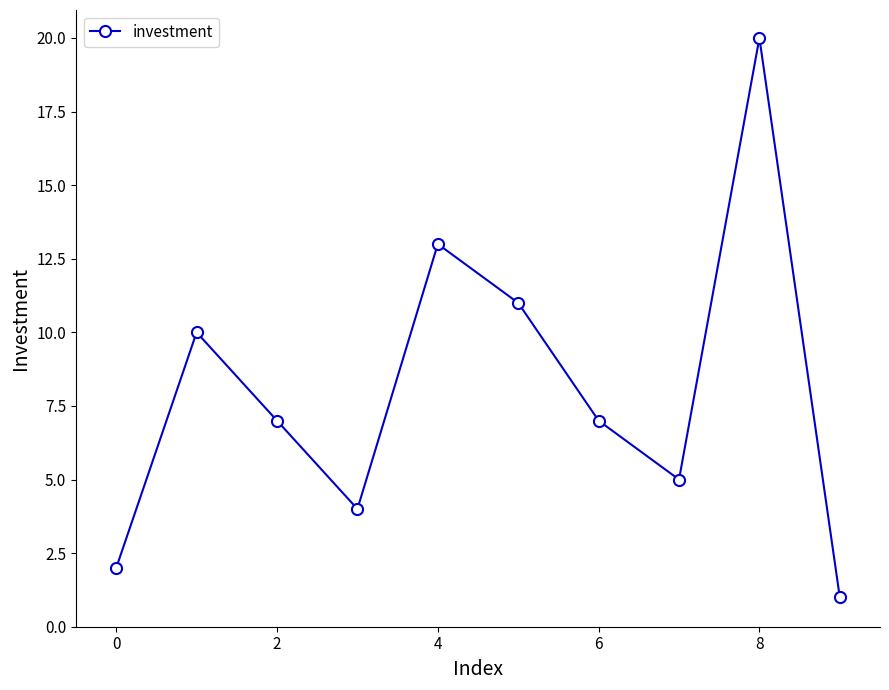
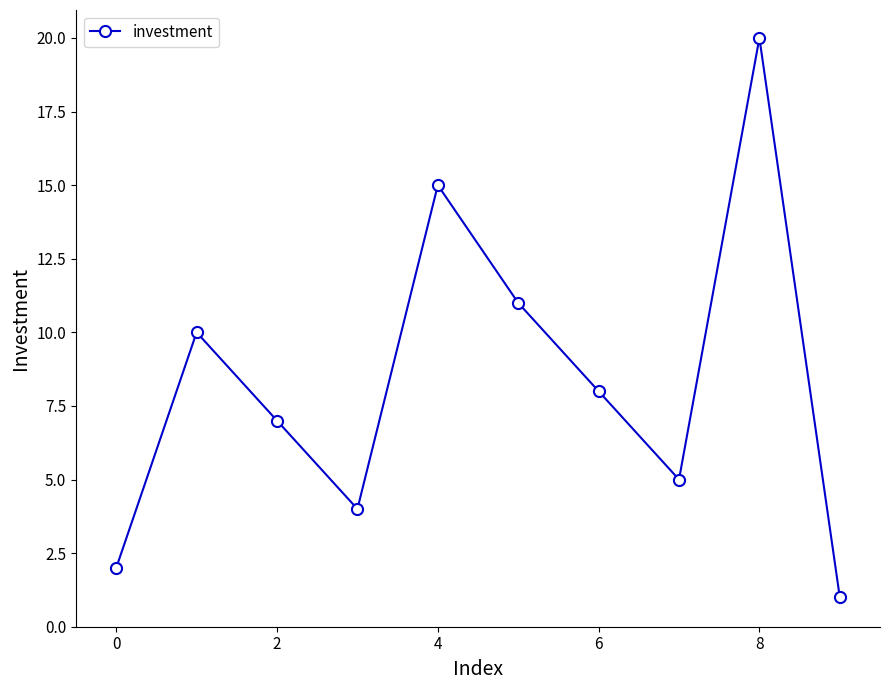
4: 13 -> 15
6: 7 -> 8
